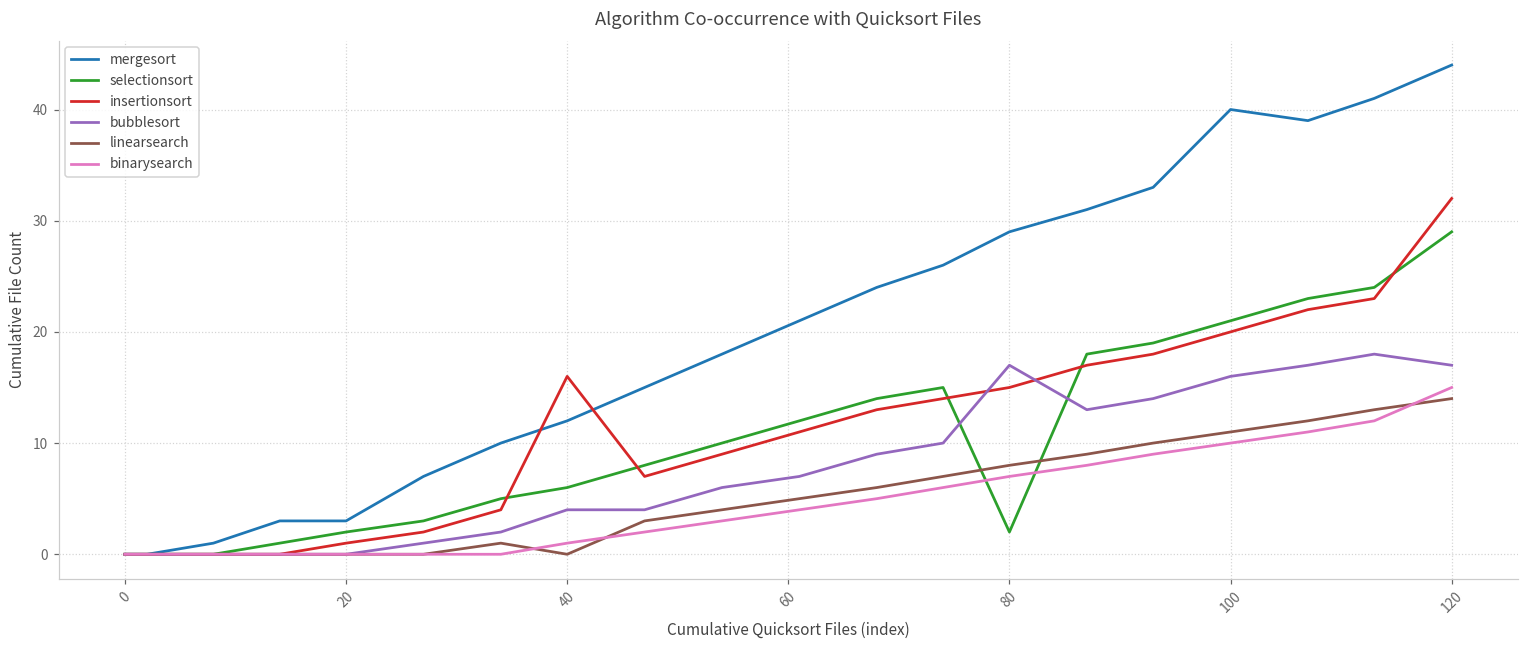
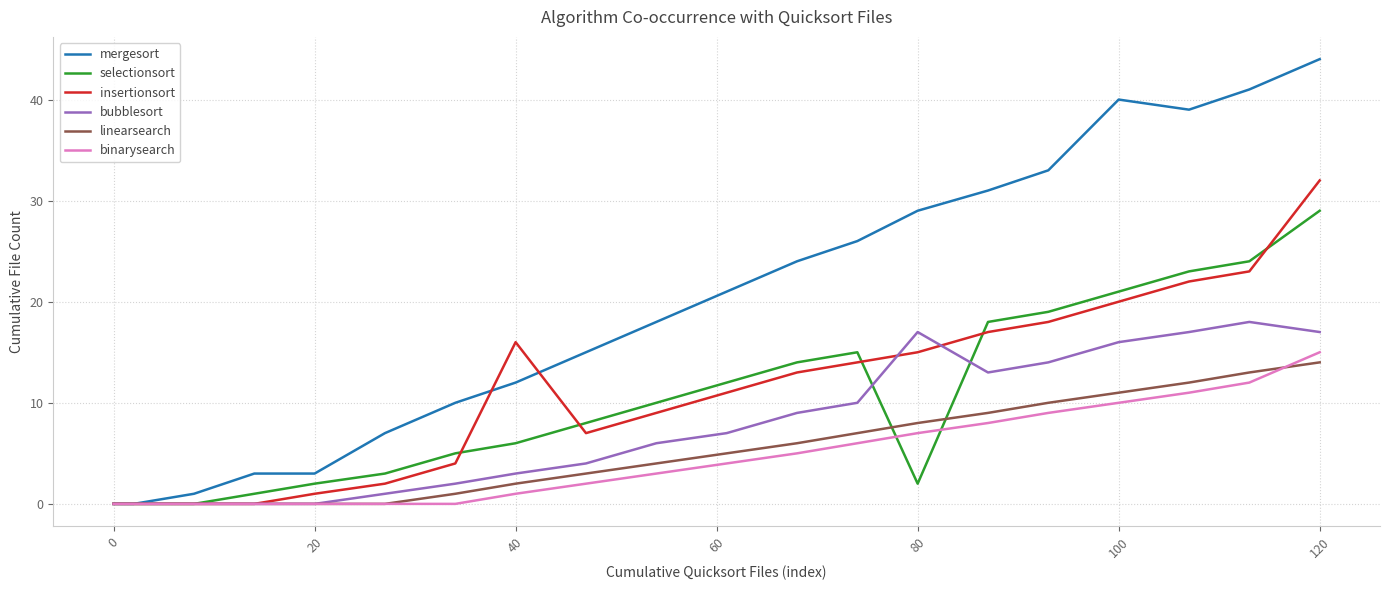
bubblesort, 40: 4 -> 3
linearsearch, 40: 0 -> 2
